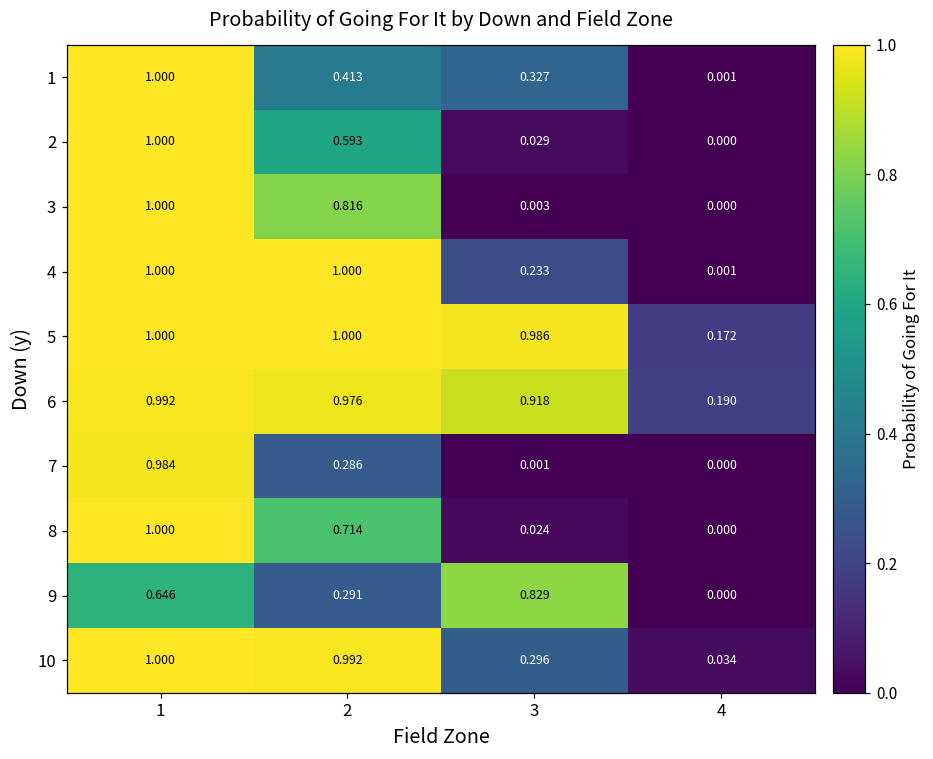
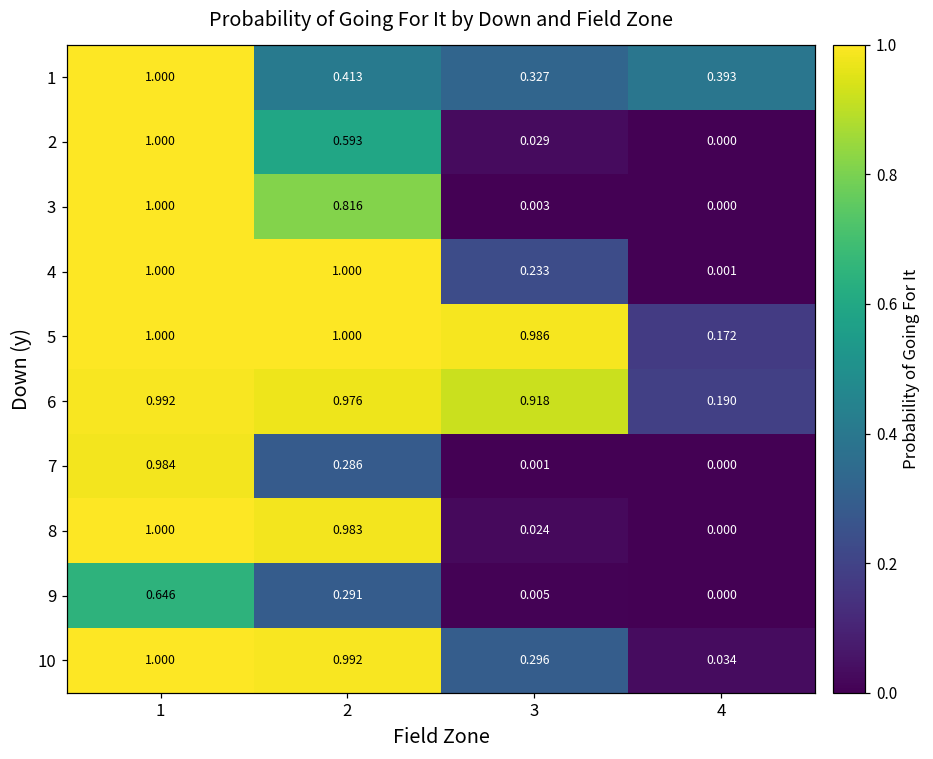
1, 4: 0.001 -> 0.393
8, 2: 0.714 -> 0.983
9, 3: 0.829 -> 0.005
